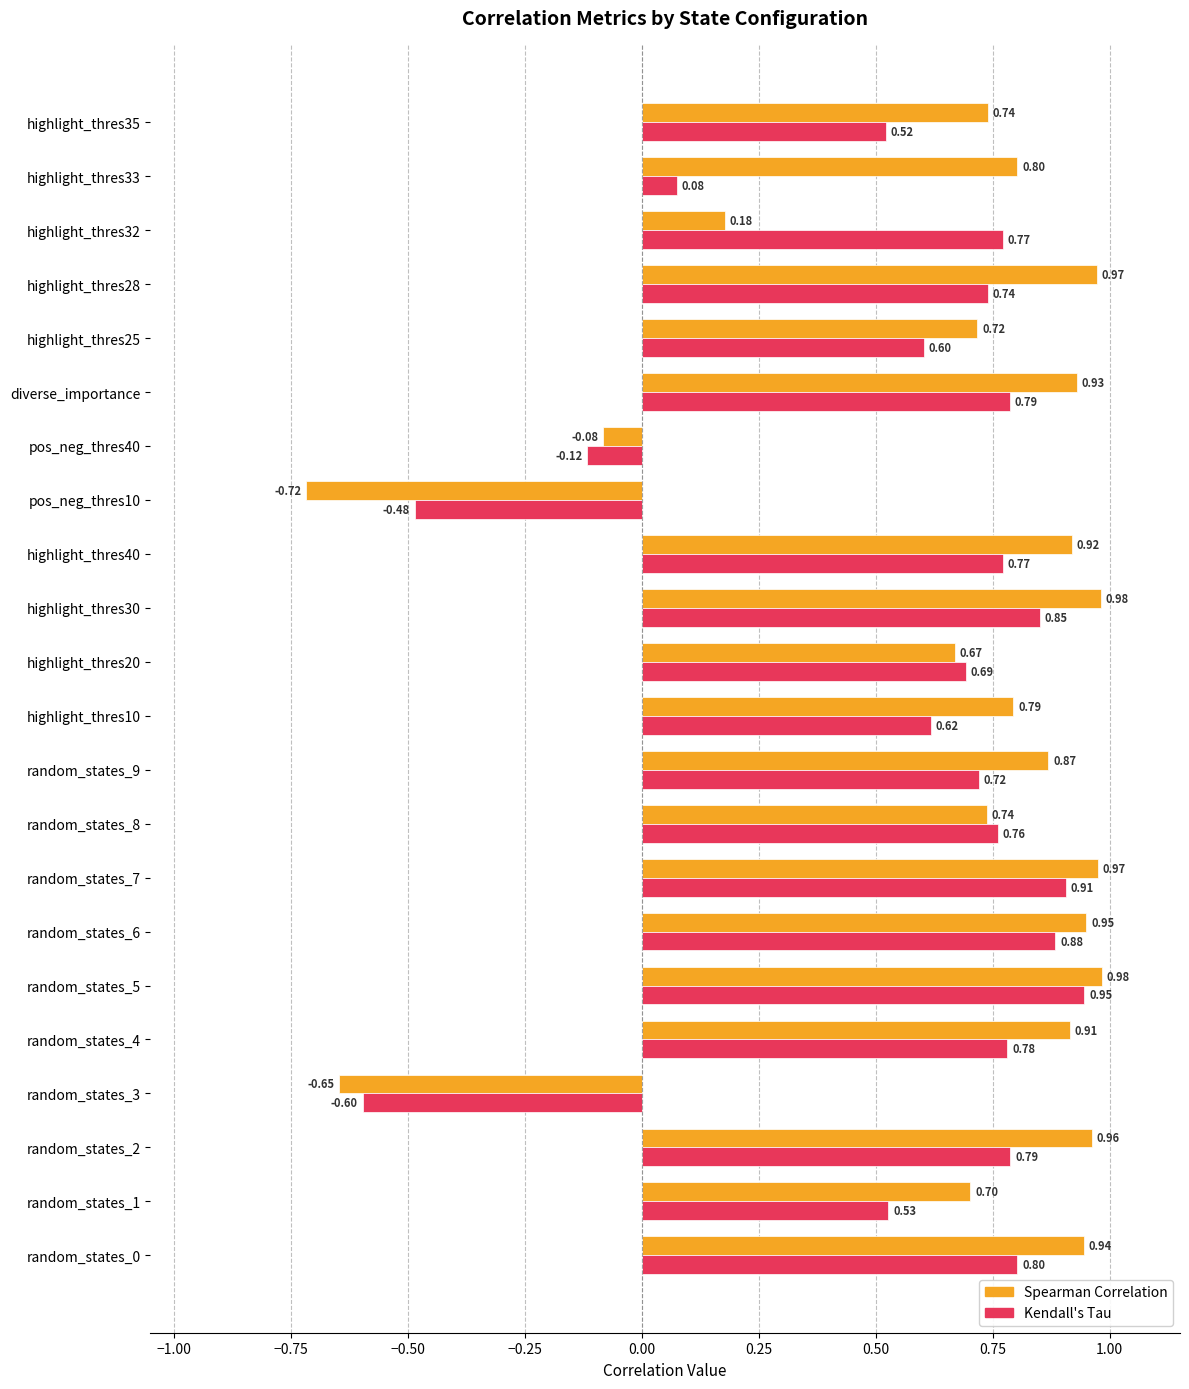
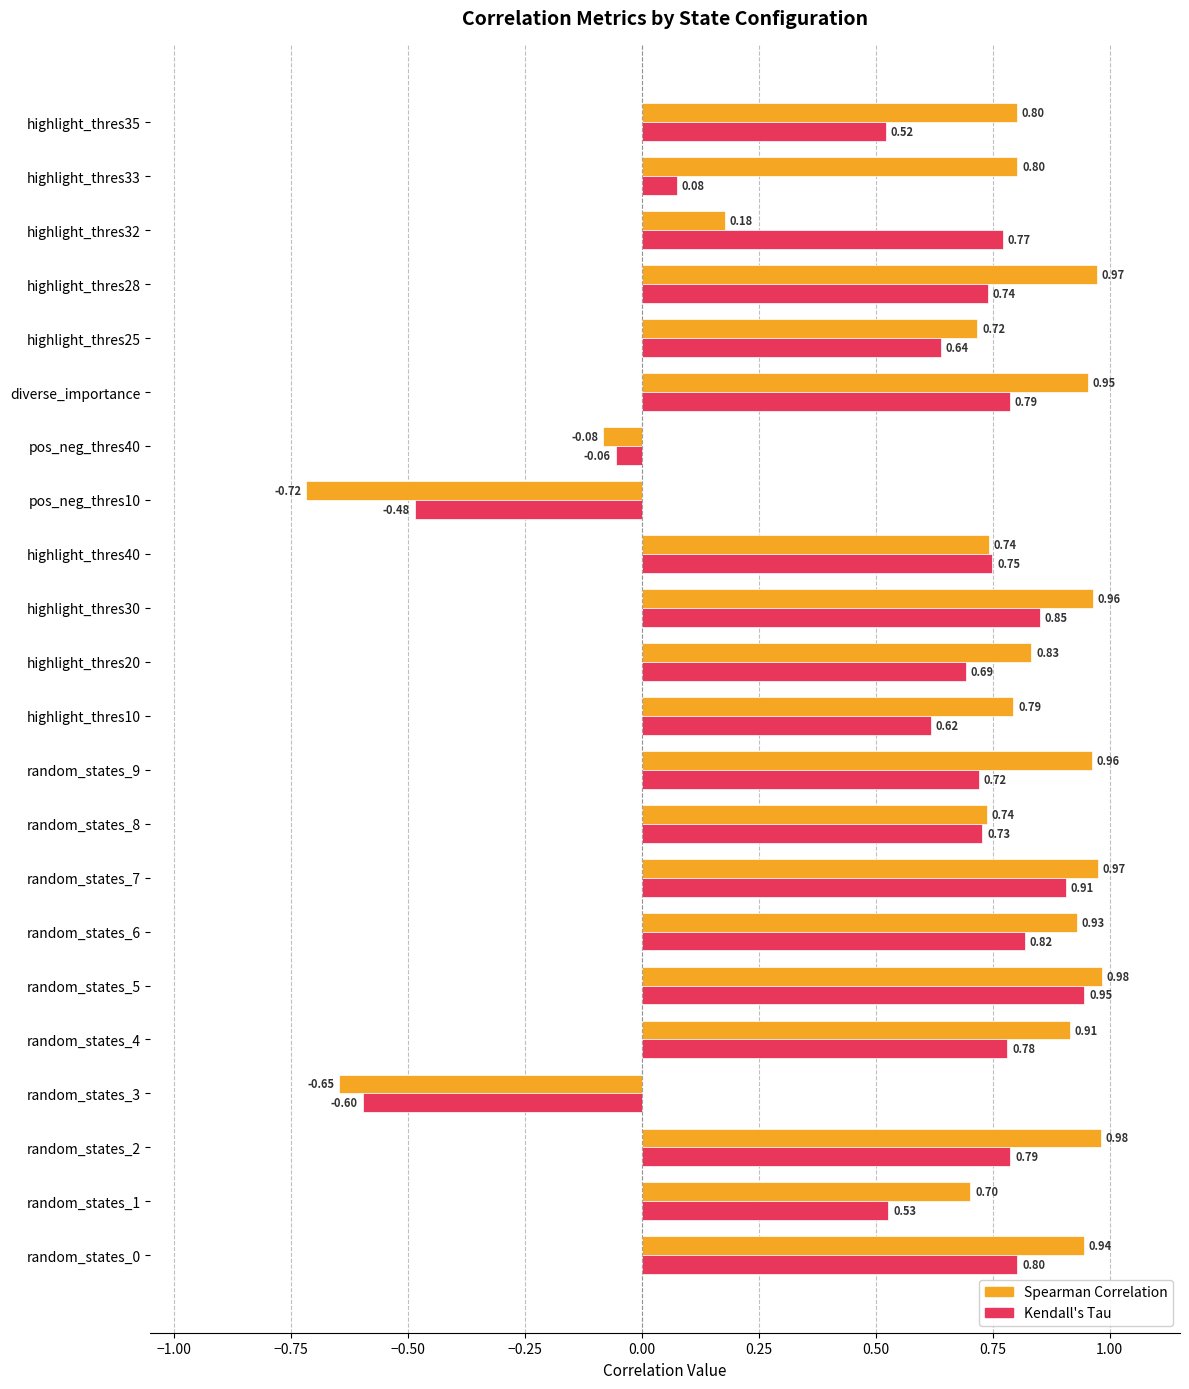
Spearman Correlation, highlight_thres35: 0.74 -> 0.80
Kendall's Tau, highlight_thres25: 0.60 -> 0.64
Spearman Correlation, diverse_importance: 0.93 -> 0.95
Kendall's Tau, pos_neg_thres40: -0.12 -> -0.06
Spearman Correlation, highlight_thres40: 0.92 -> 0.74
Kendall's Tau, highlight_thres40: 0.77 -> 0.75
Spearman Correlation, highlight_thres30: 0.98 -> 0.96
Spearman Correlation, highlight_thres20: 0.67 -> 0.83
Spearman Correlation, random_states_9: 0.87 -> 0.96
Kendall's Tau, random_states_8: 0.76 -> 0.73
Spearman Correlation, random_states_6: 0.95 -> 0.93
Kendall's Tau, random_states_6: 0.88 -> 0.82
Spearman Correlation, random_states_2: 0.96 -> 0.98
